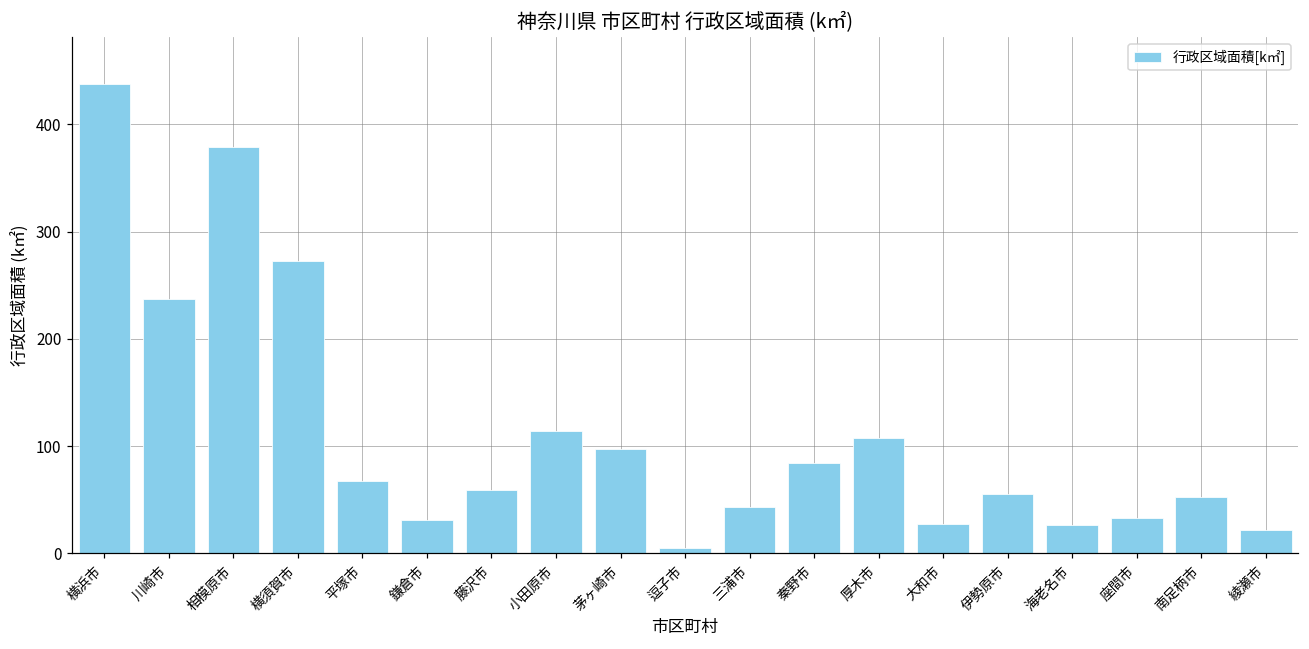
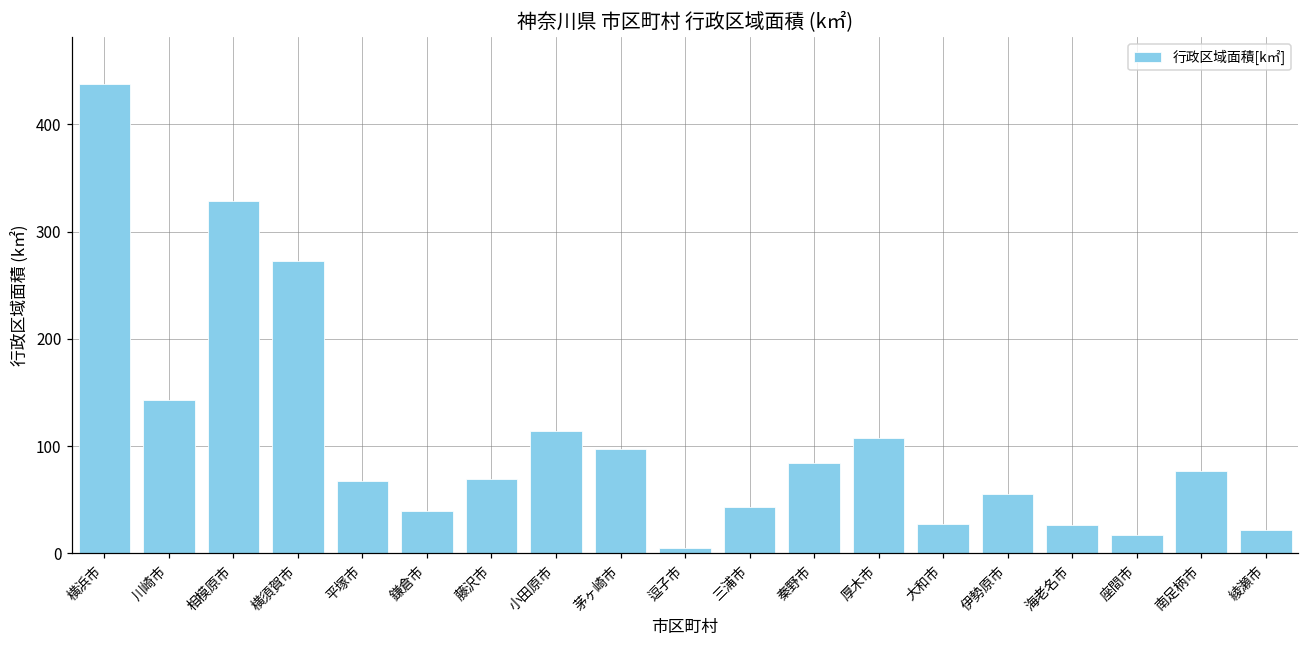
川崎市: 240 -> 140
相模原市: 380 -> 330
鎌倉市: 30 -> 40
藤沢市: 60 -> 70
座間市: 30 -> 20
南足柄市: 50 -> 80
